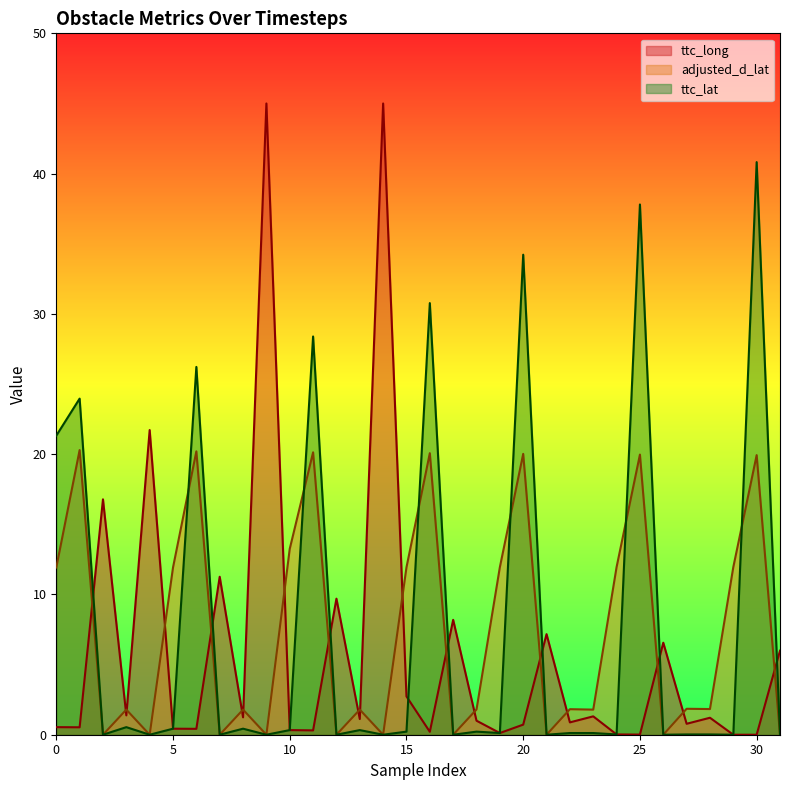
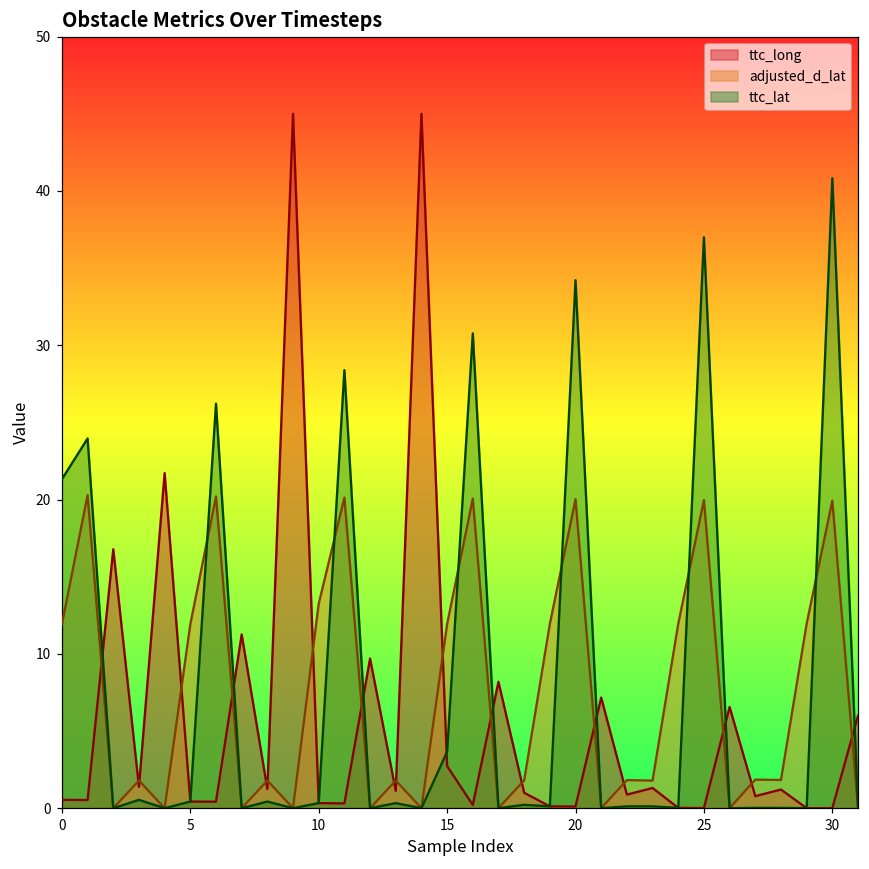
ttc_lat, 15: 0.2 -> 3.7
ttc_long, 20: 0.7 -> 0.1
ttc_lat, 25: 37.8 -> 37.0
